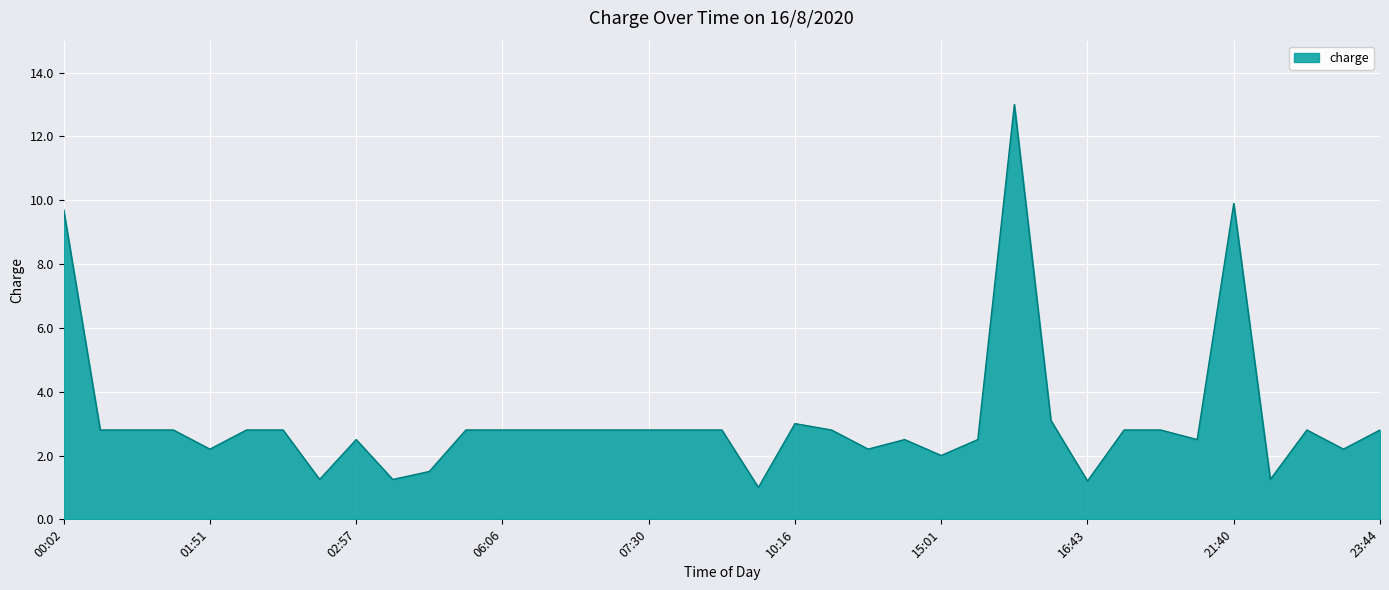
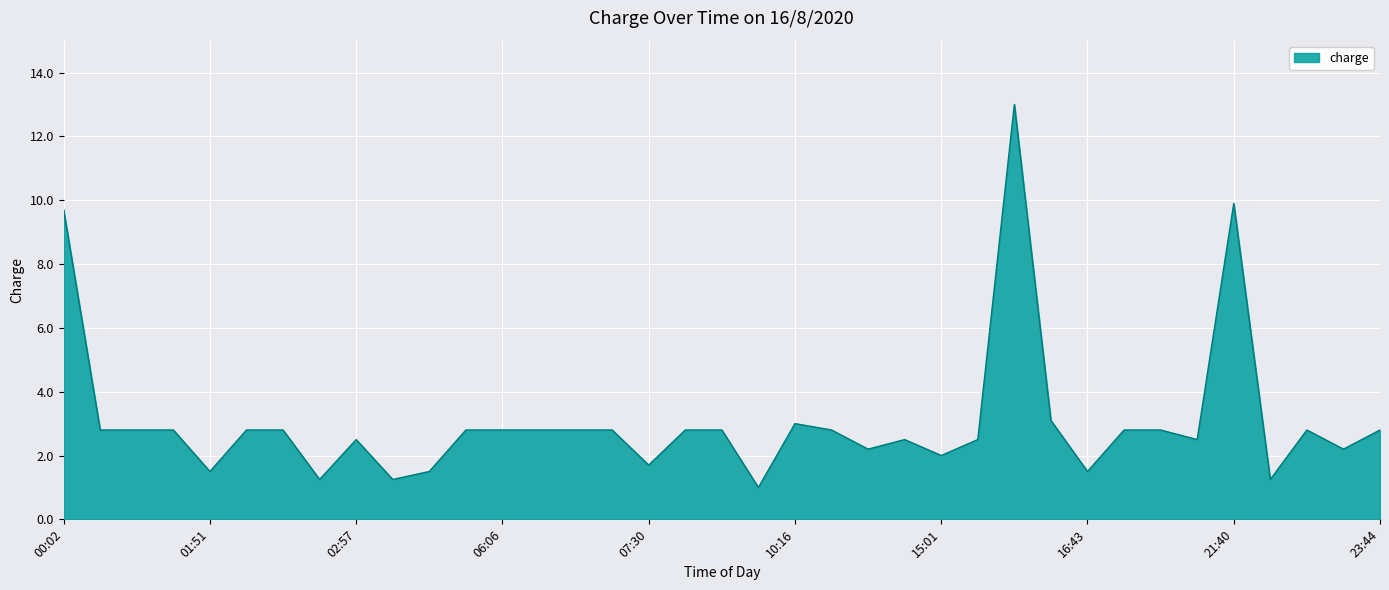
01:51: 2.2 -> 1.5
07:30: 2.8 -> 1.7
16:43: 1.2 -> 1.5
